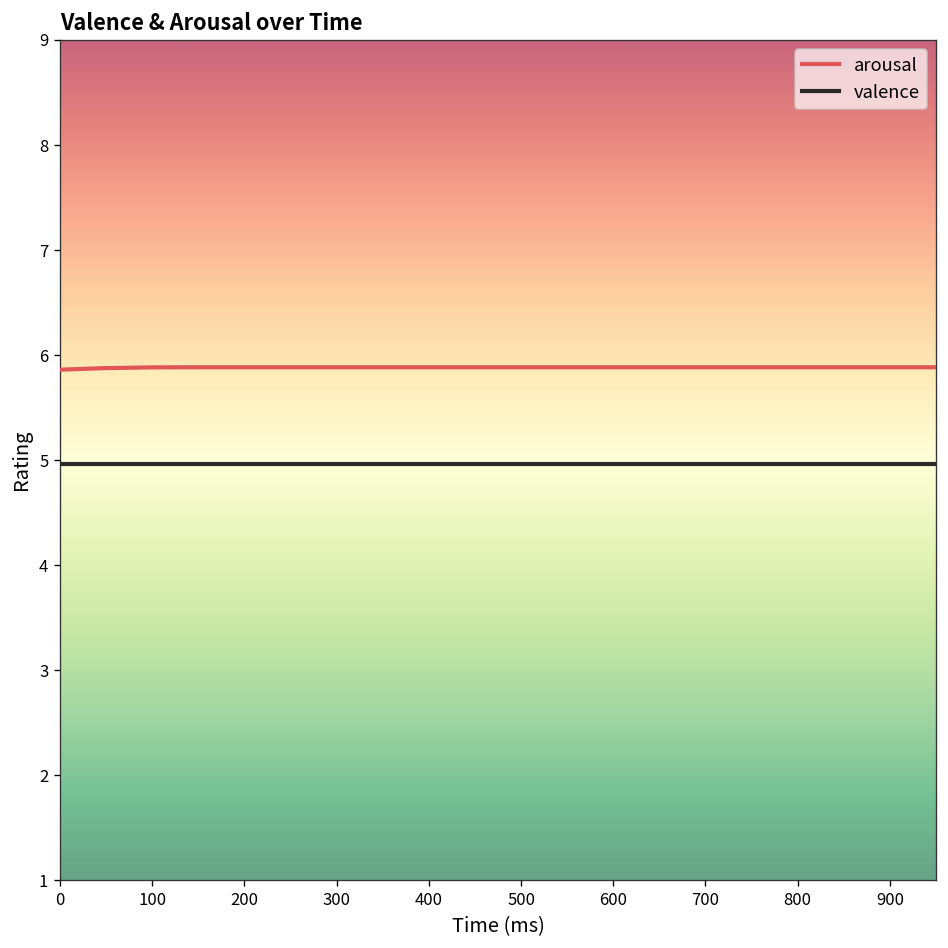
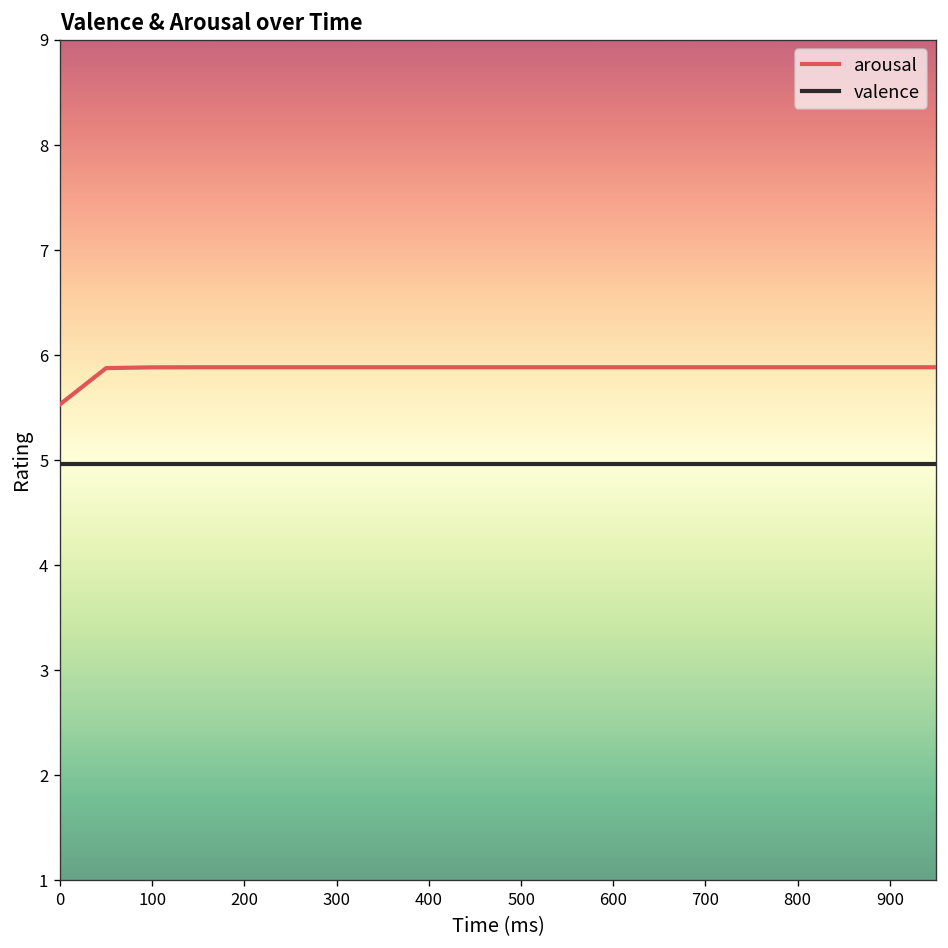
arousal, 0: 5.9 -> 5.5
